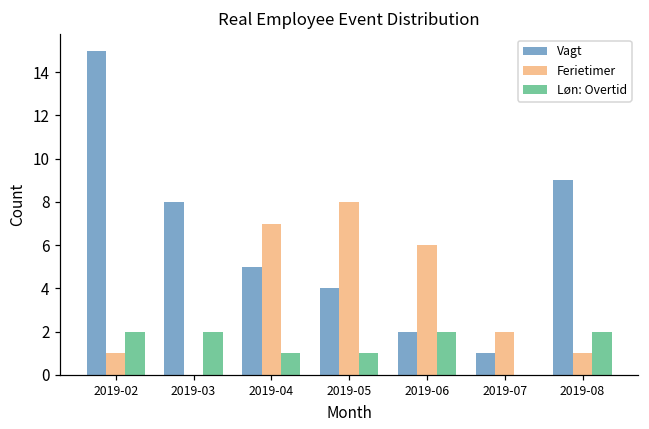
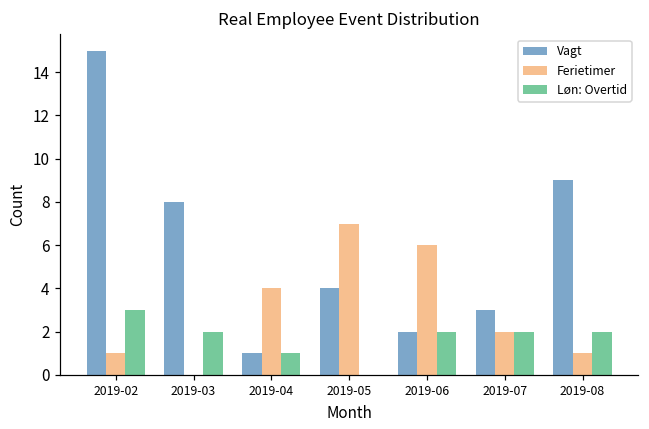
Løn: Overtid, 2019-02: 2 -> 3
Vagt, 2019-04: 5 -> 1
Ferietimer, 2019-04: 7 -> 4
Ferietimer, 2019-05: 8 -> 7
Løn: Overtid, 2019-05: 1 -> 0
Vagt, 2019-07: 1 -> 3
Løn: Overtid, 2019-07: 0 -> 2
